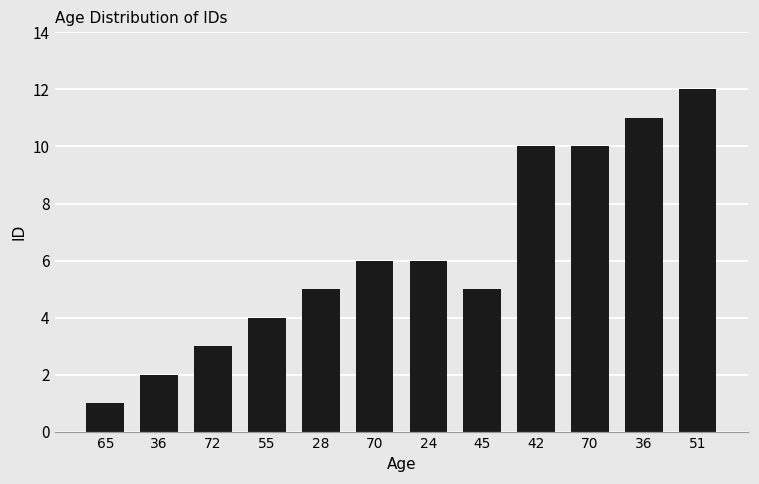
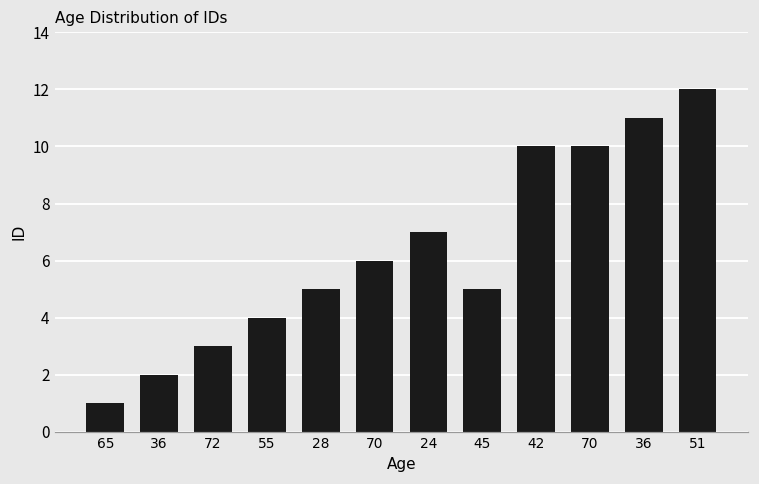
24: 6 -> 7
